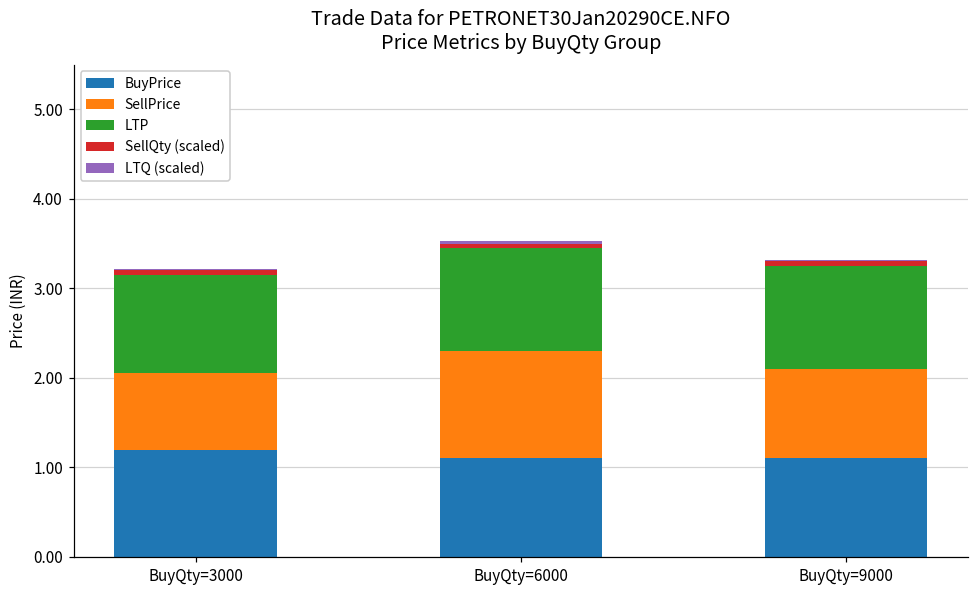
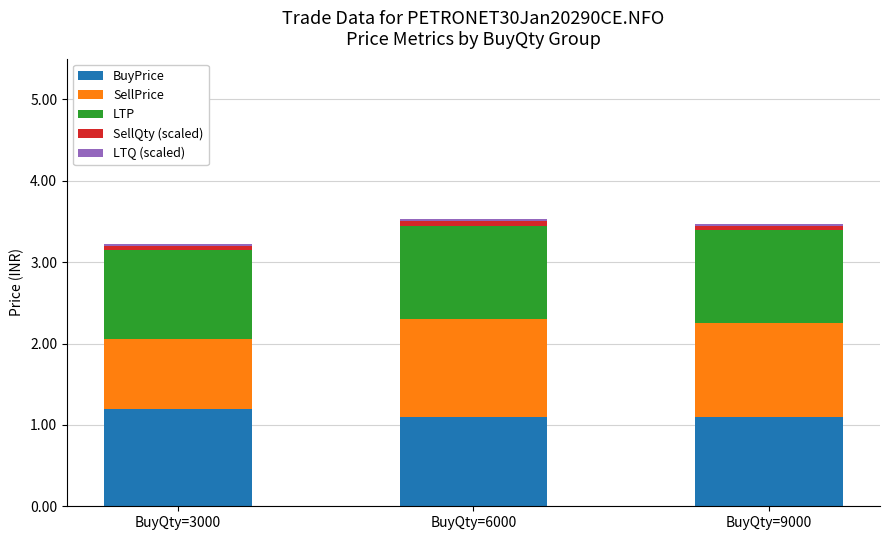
SellPrice, BuyQty=9000: 1.0 -> 1.2
